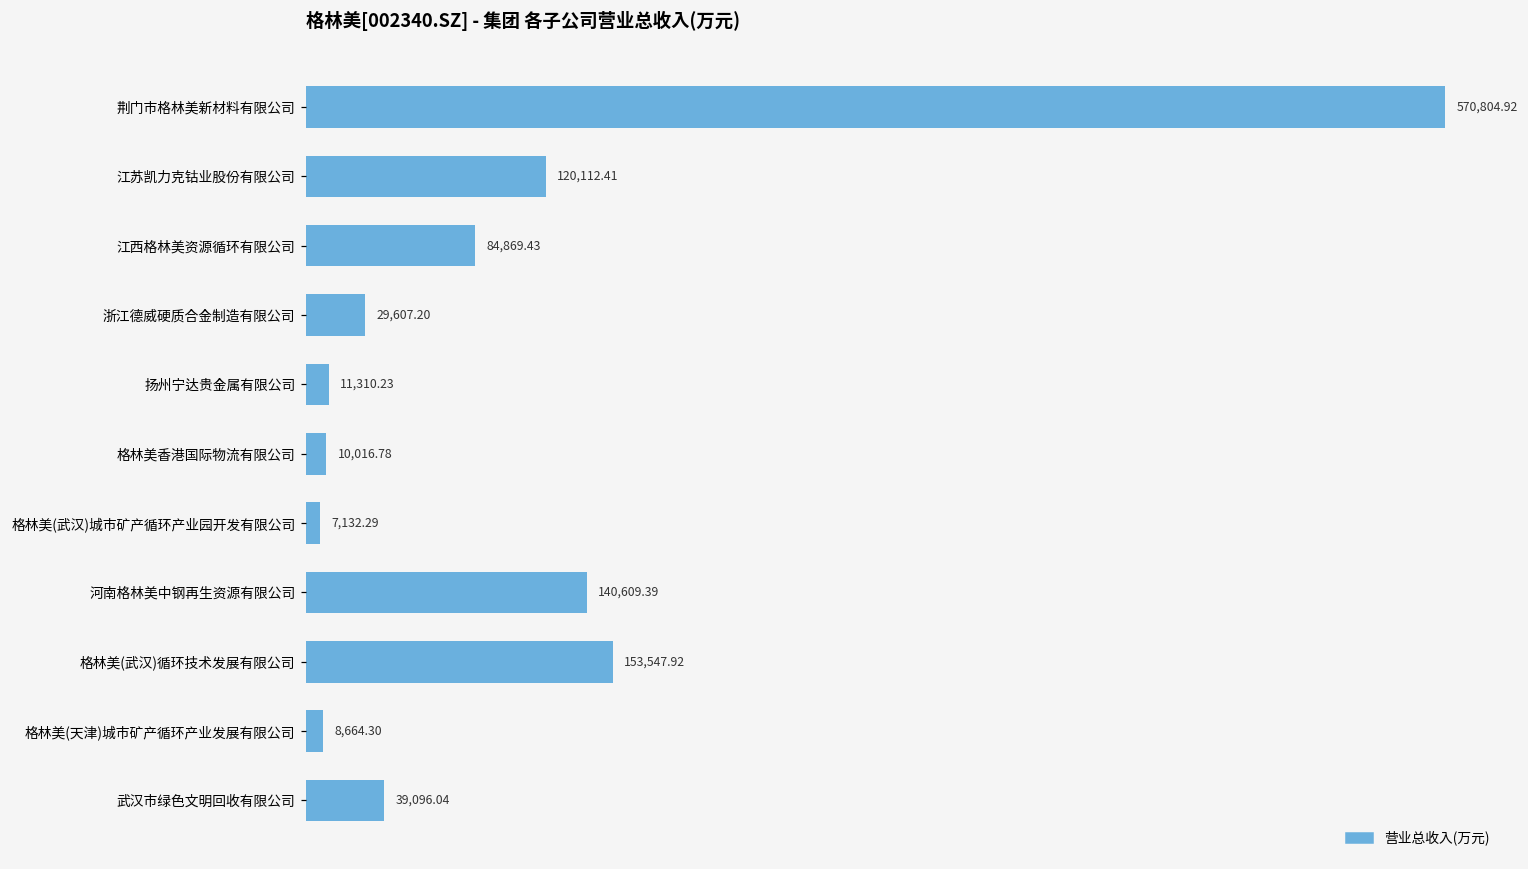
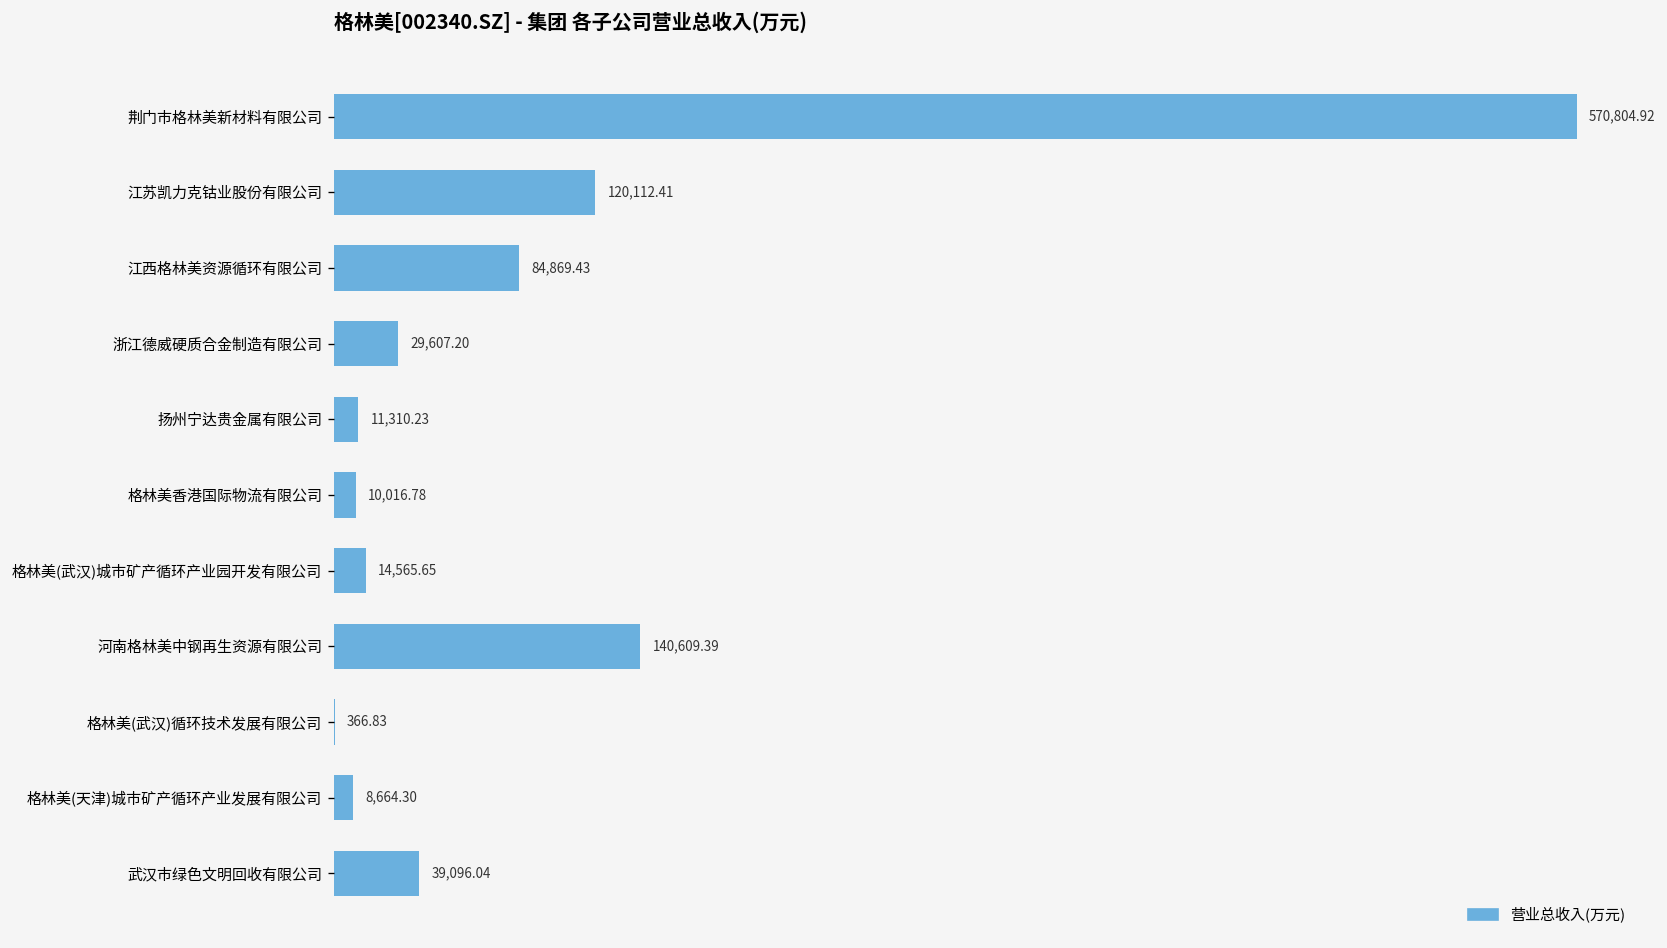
格林美(武汉)城市矿产循环产业园开发有限公司: 7,132.29 -> 14,565.65
格林美(武汉)循环技术发展有限公司: 153,547.92 -> 366.83
